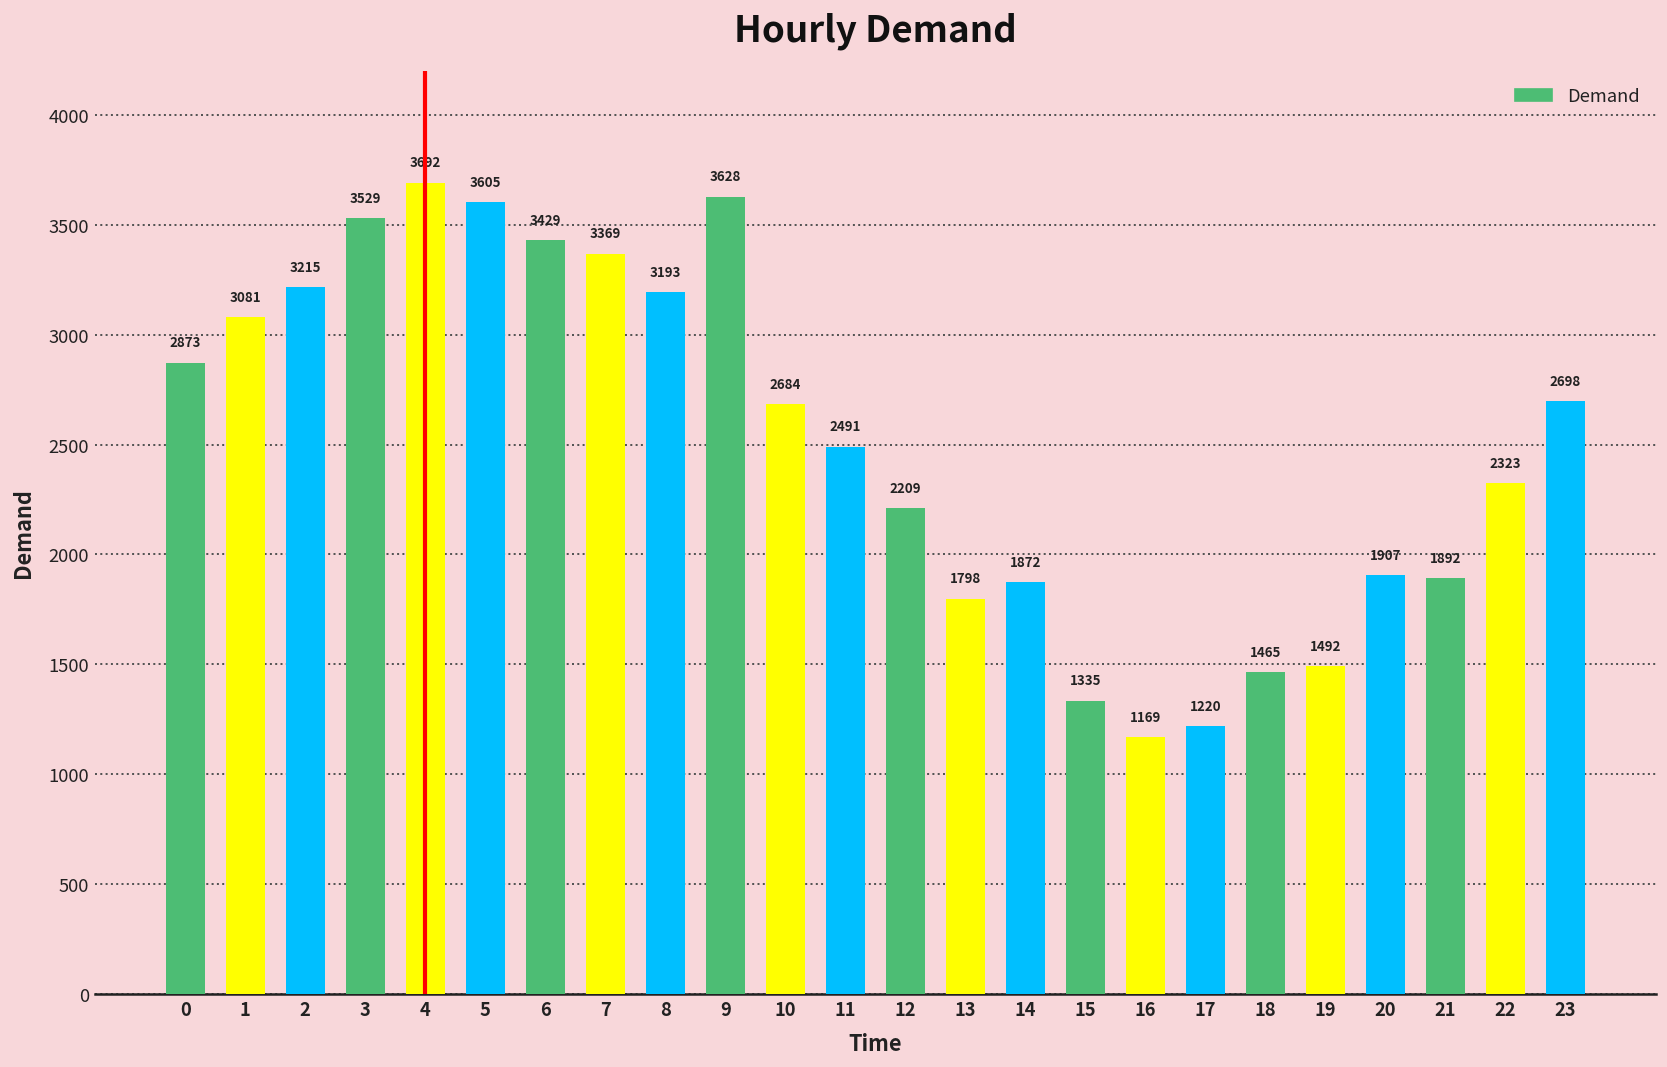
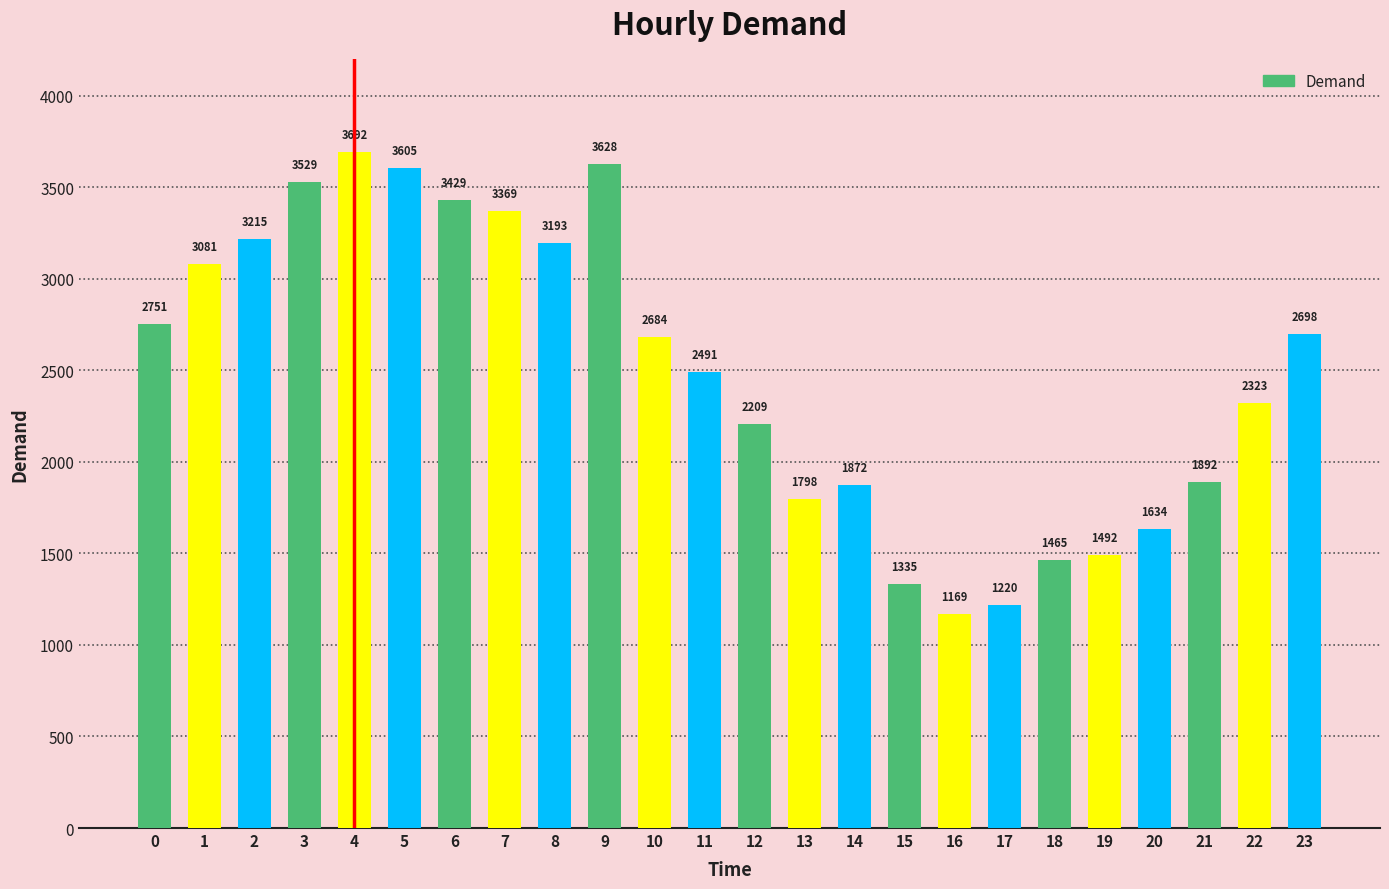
0: 2873 -> 2751
20: 1907 -> 1634
